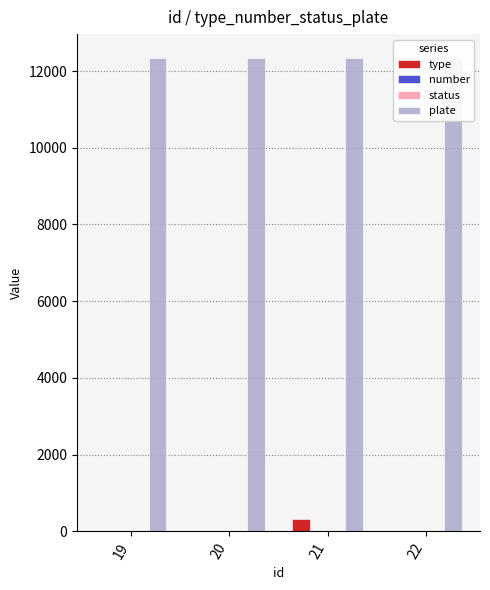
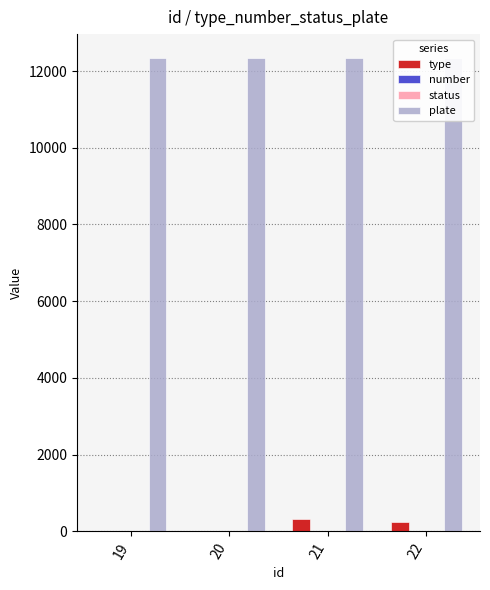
type, 22: 0 -> 200
